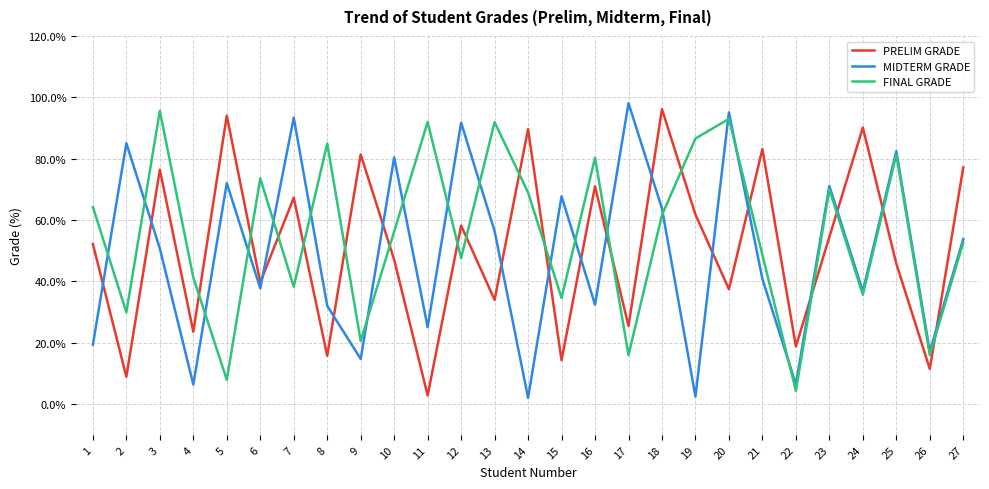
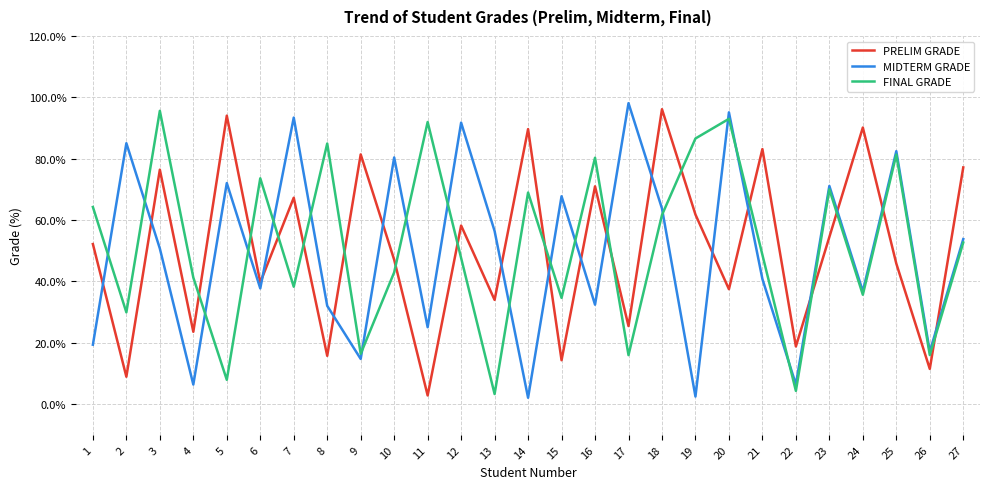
FINAL GRADE, 9: 21% -> 16%
FINAL GRADE, 10: 56% -> 43%
FINAL GRADE, 13: 92% -> 3%
